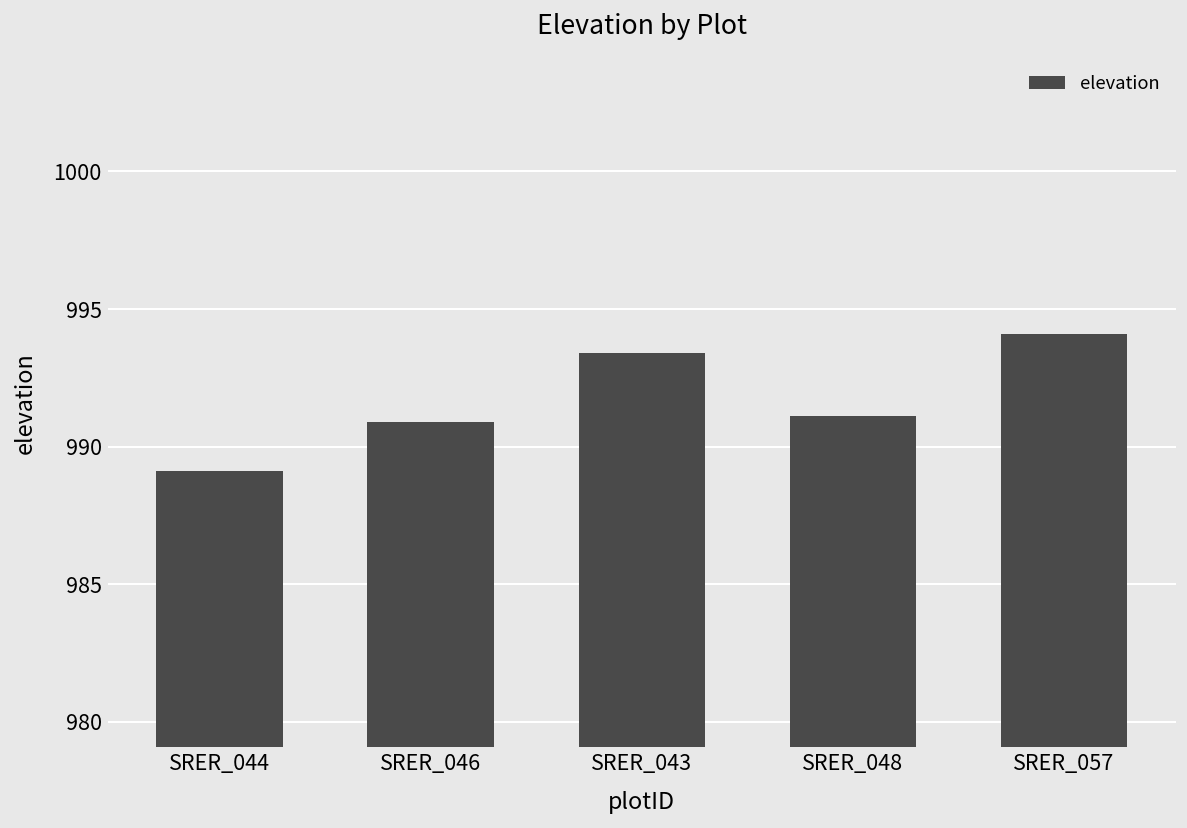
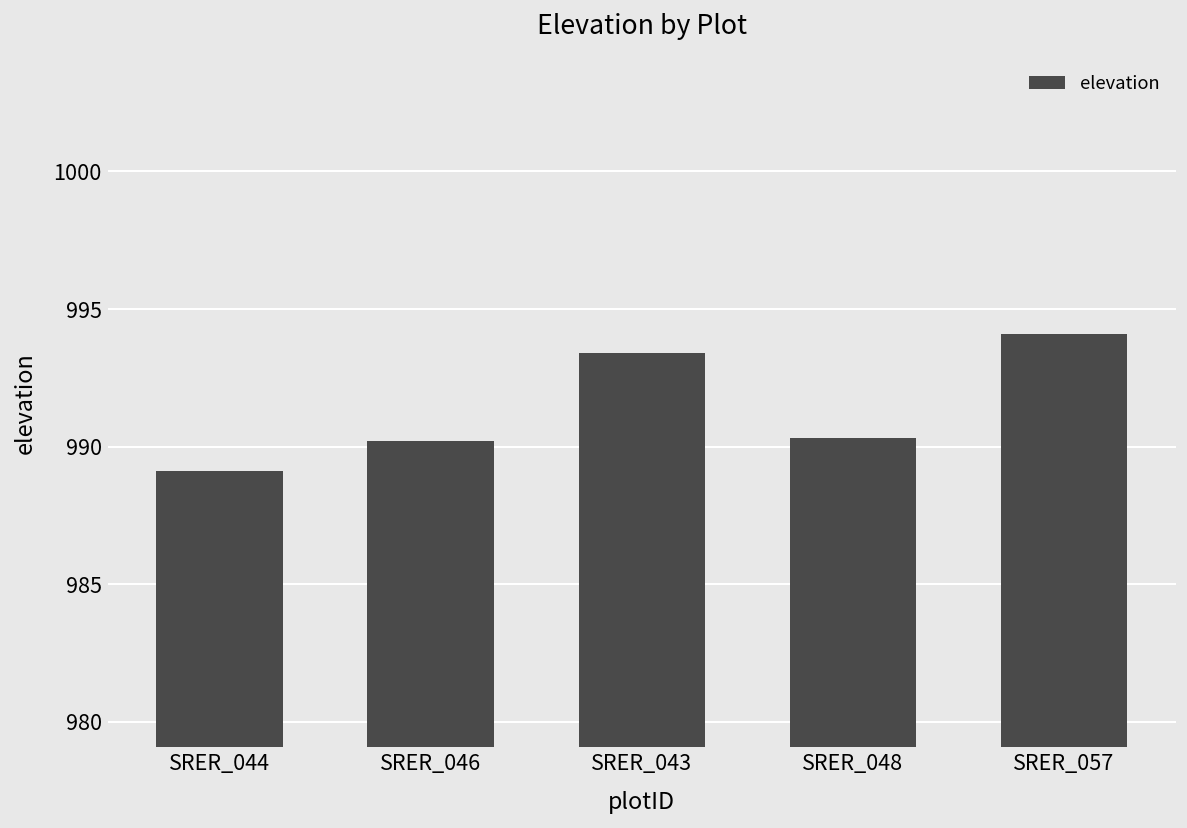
SRER_046: 990.9 -> 990.2
SRER_048: 991.1 -> 990.3
